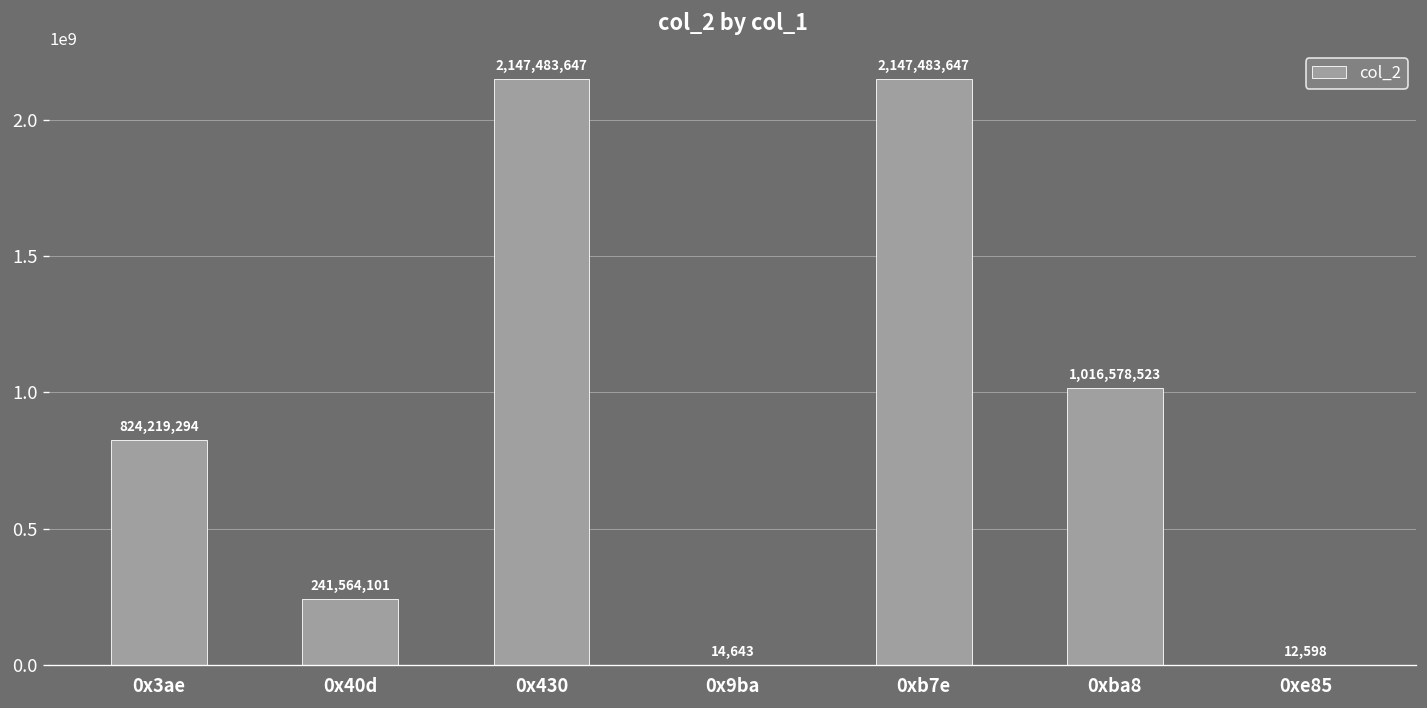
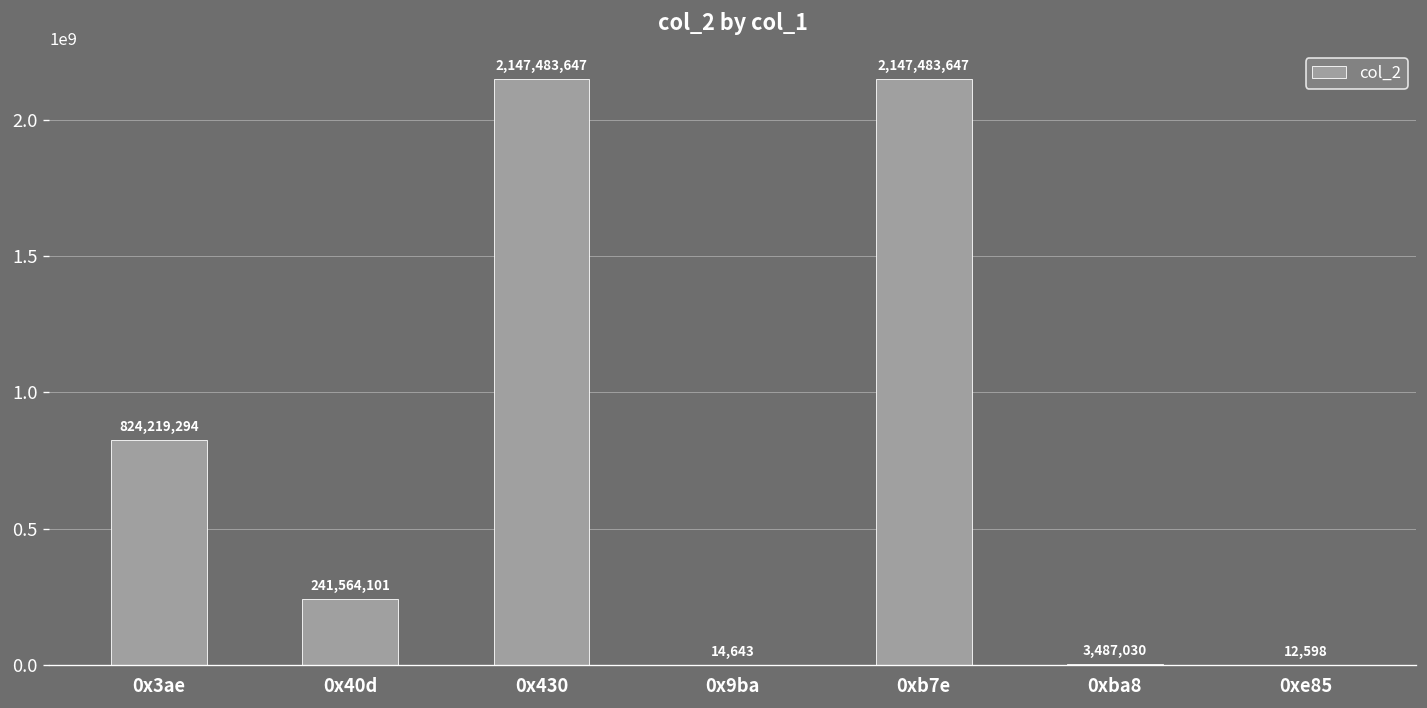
0xba8: 1,016,578,523 -> 3,487,030
